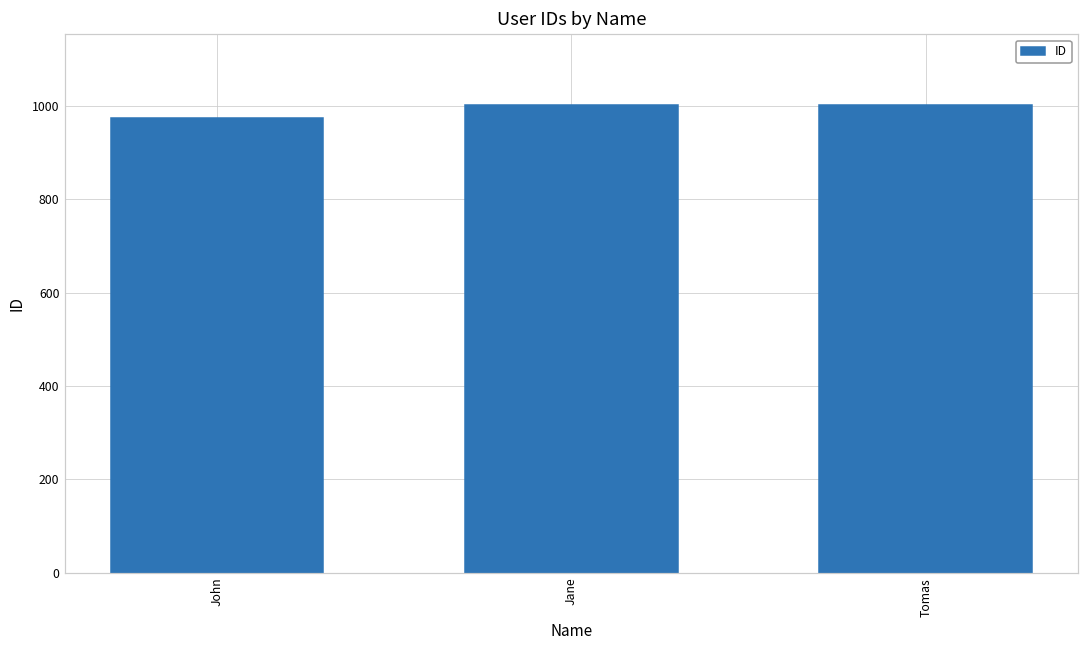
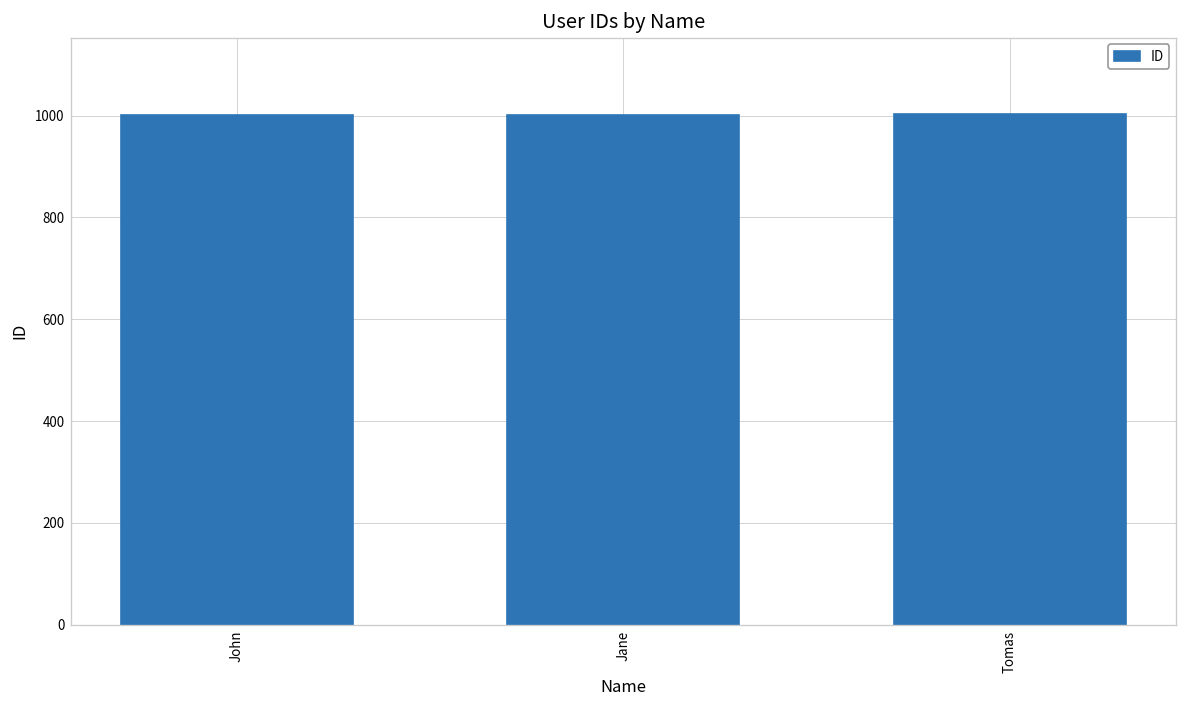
John: 980 -> 1000
